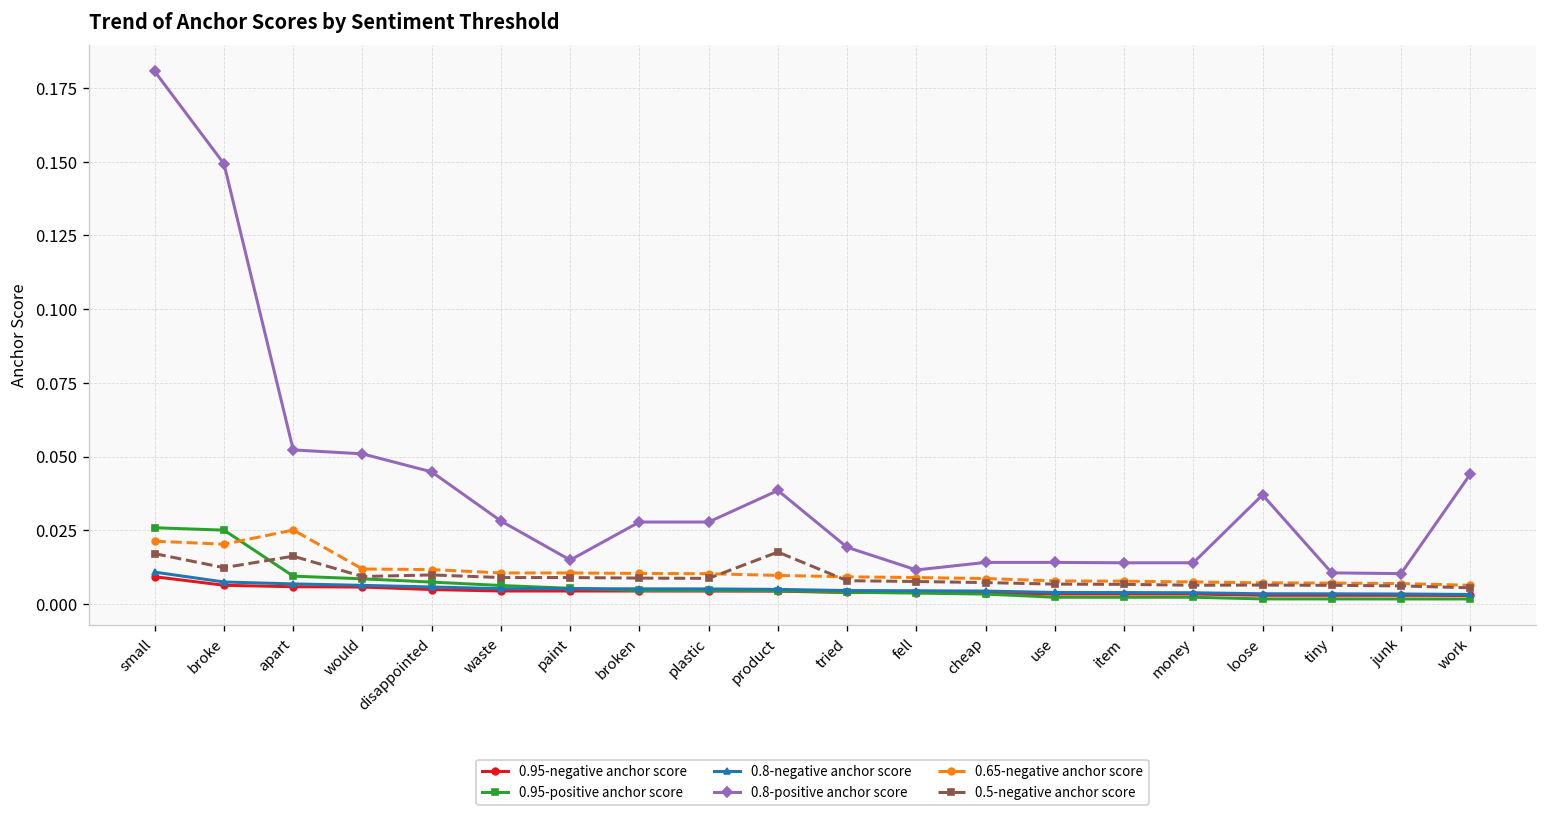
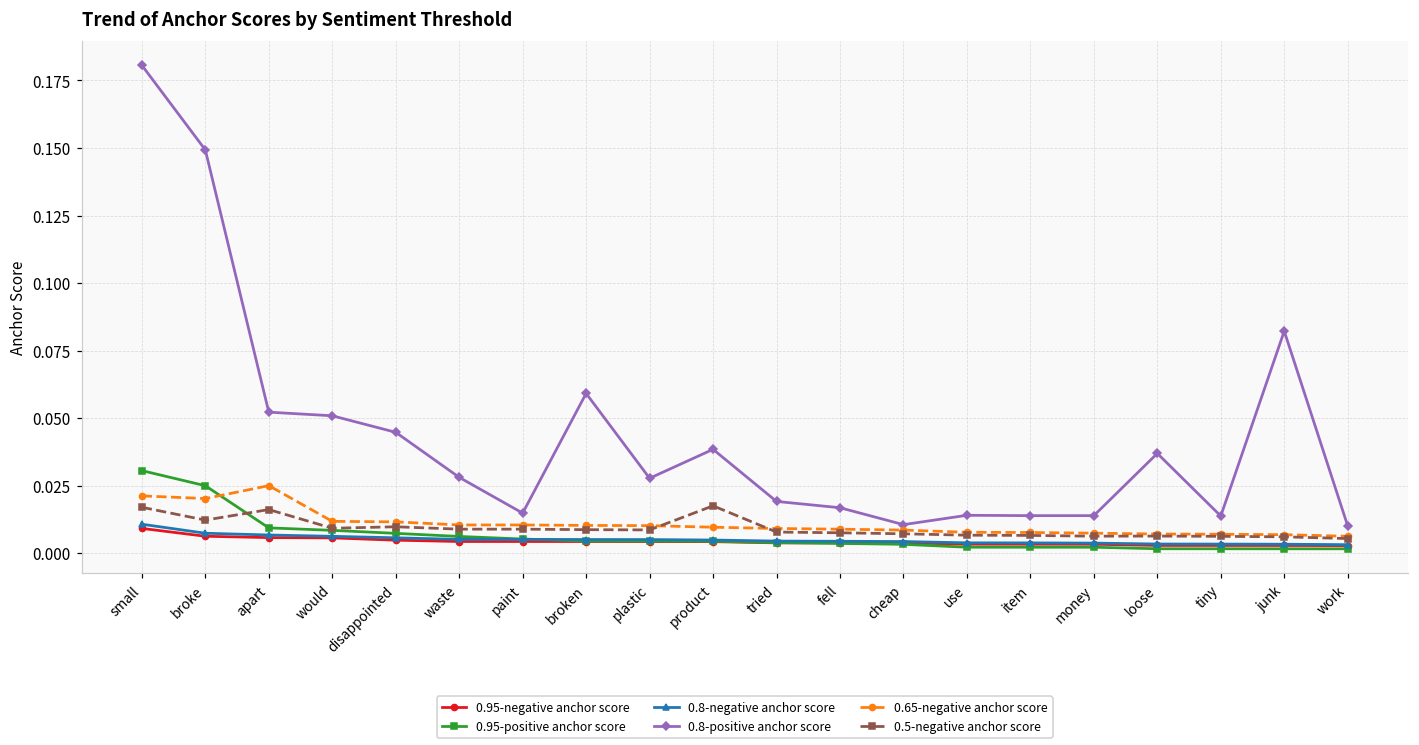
0.95-positive anchor score, small: 0.026 -> 0.031
0.8-positive anchor score, broken: 0.028 -> 0.059
0.8-positive anchor score, fell: 0.012 -> 0.017
0.8-positive anchor score, cheap: 0.014 -> 0.011
0.8-positive anchor score, tiny: 0.011 -> 0.014
0.8-positive anchor score, junk: 0.010 -> 0.082
0.8-positive anchor score, work: 0.044 -> 0.010
